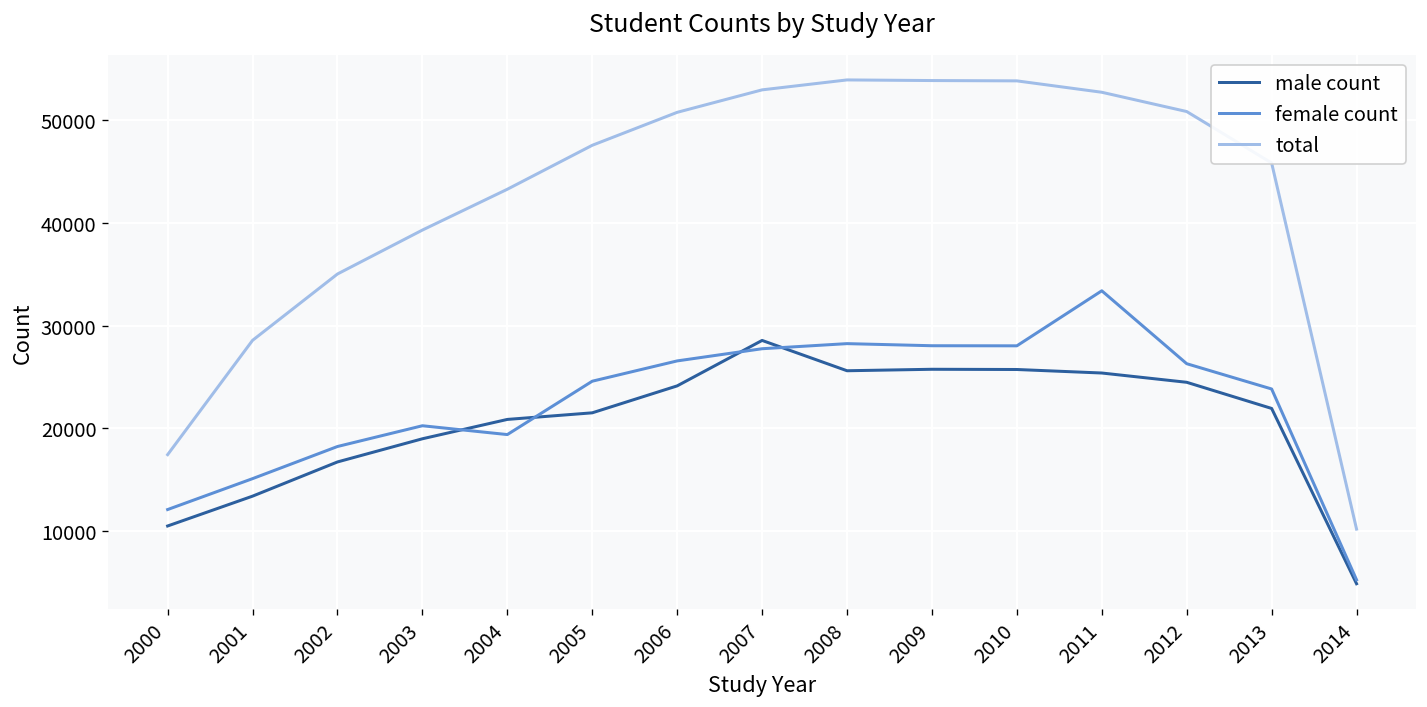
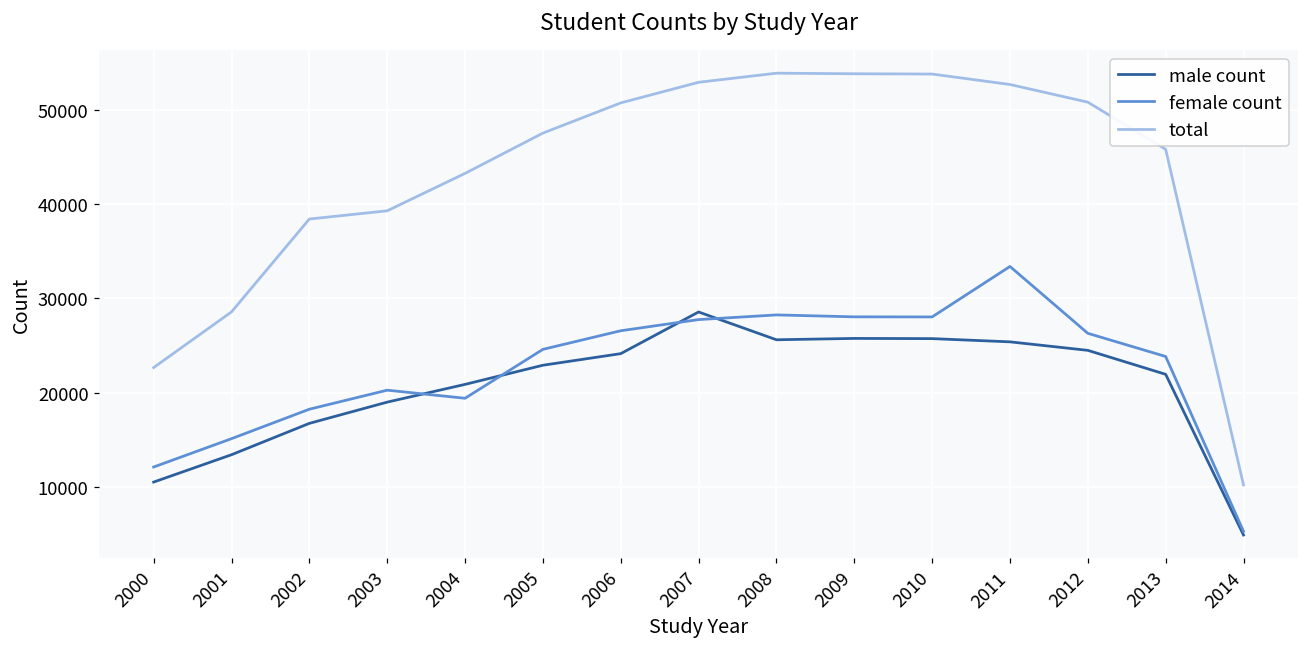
total, 2000: 17000 -> 23000
total, 2002: 35000 -> 38000
male count, 2005: 22000 -> 23000
